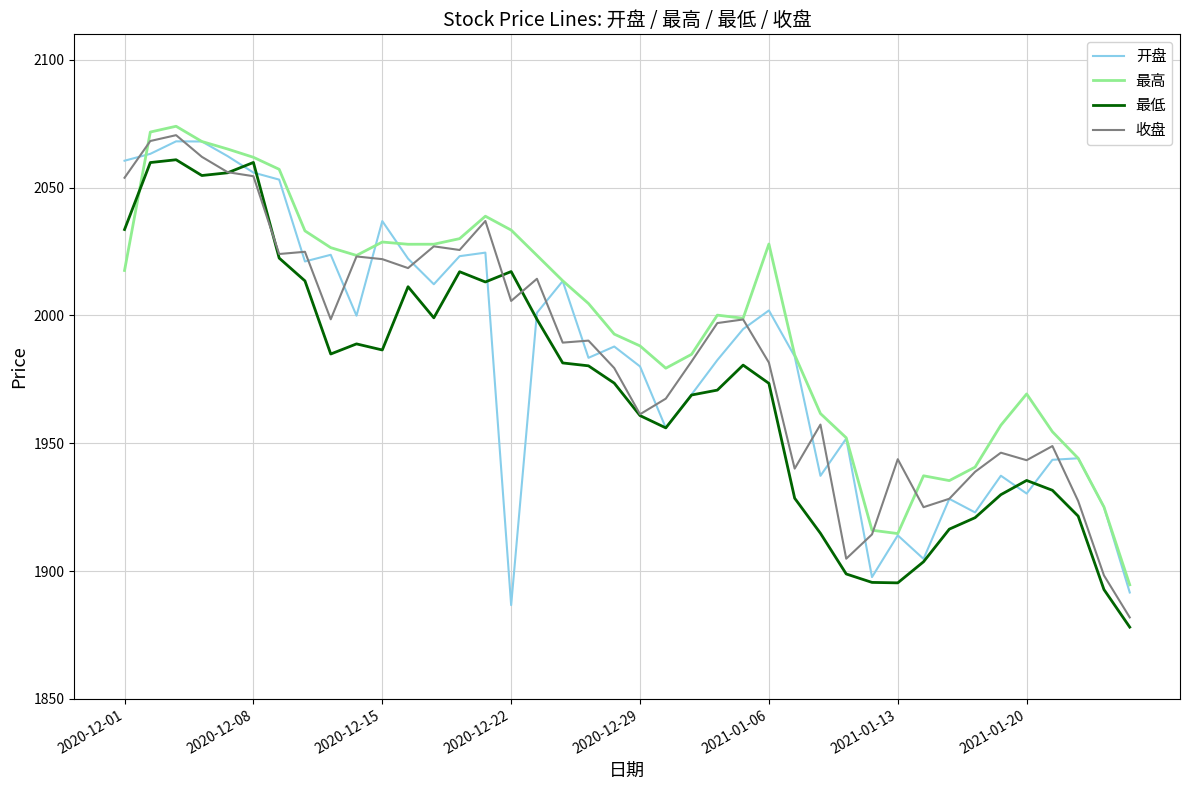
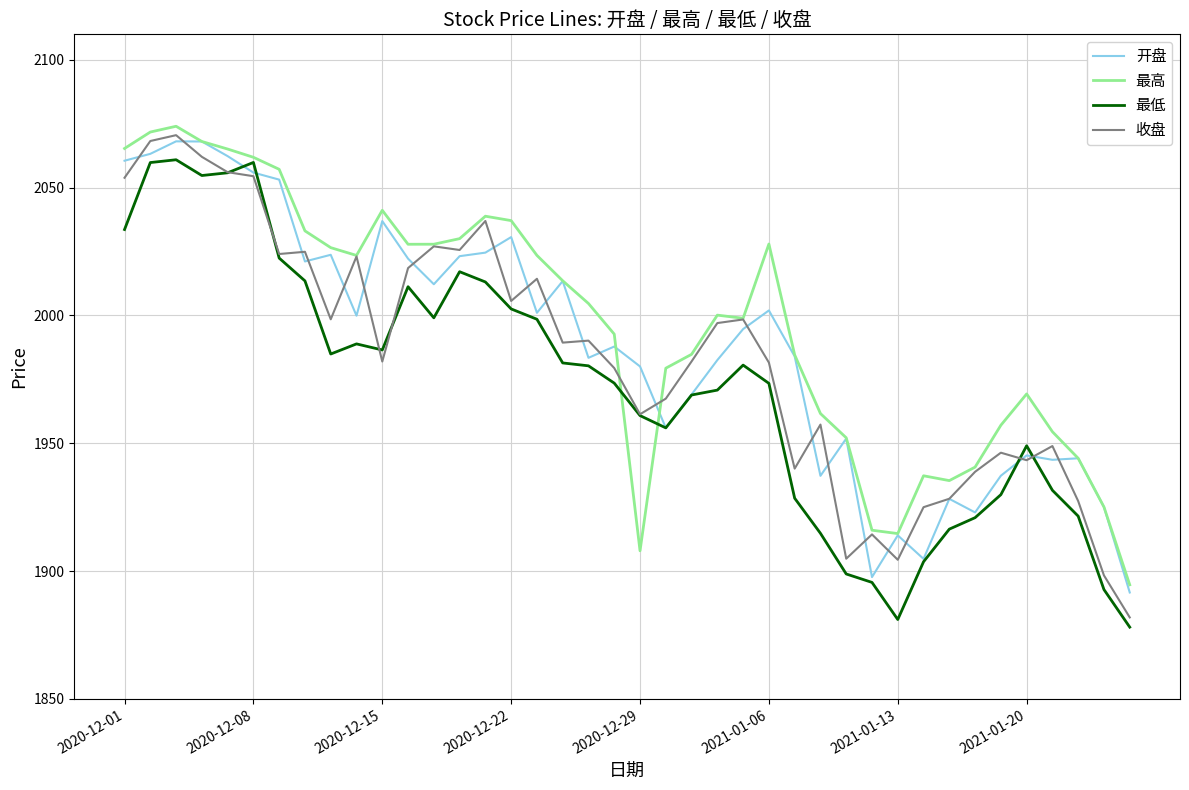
最高, 2020-12-01: 2018 -> 2065
最高, 2020-12-15: 2029 -> 2041
收盘, 2020-12-15: 2022 -> 1982
开盘, 2020-12-22: 1887 -> 2031
最高, 2020-12-22: 2033 -> 2037
最低, 2020-12-22: 2017 -> 2003
最高, 2020-12-29: 1988 -> 1908
最低, 2021-01-13: 1895 -> 1881
收盘, 2021-01-13: 1944 -> 1904
开盘, 2021-01-20: 1930 -> 1945
最低, 2021-01-20: 1935 -> 1949
